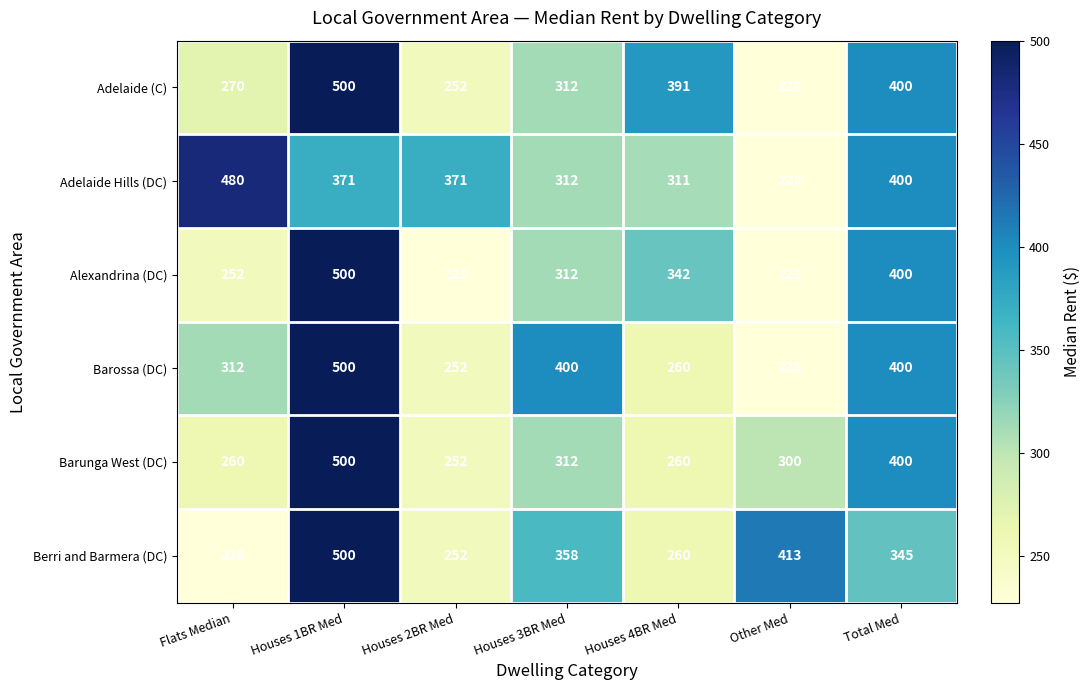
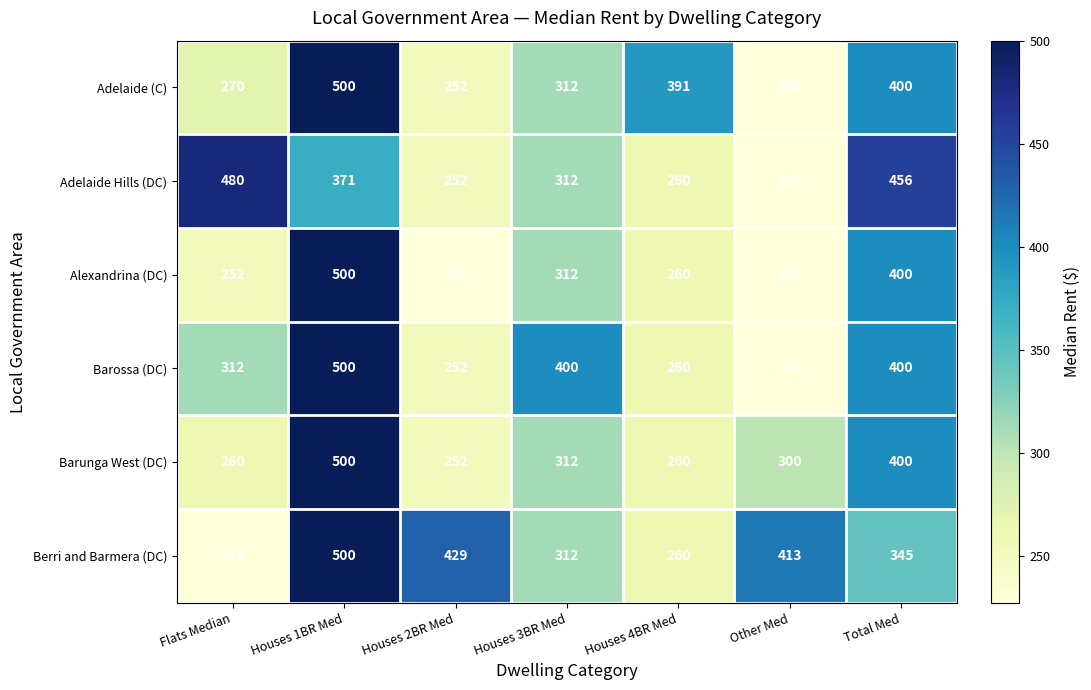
Adelaide Hills (DC), Houses 2BR Med: 371 -> 252
Adelaide Hills (DC), Houses 4BR Med: 311 -> 260
Adelaide Hills (DC), Total Med: 400 -> 456
Alexandrina (DC), Houses 4BR Med: 342 -> 260
Berri and Barmera (DC), Houses 2BR Med: 252 -> 429
Berri and Barmera (DC), Houses 3BR Med: 358 -> 312
